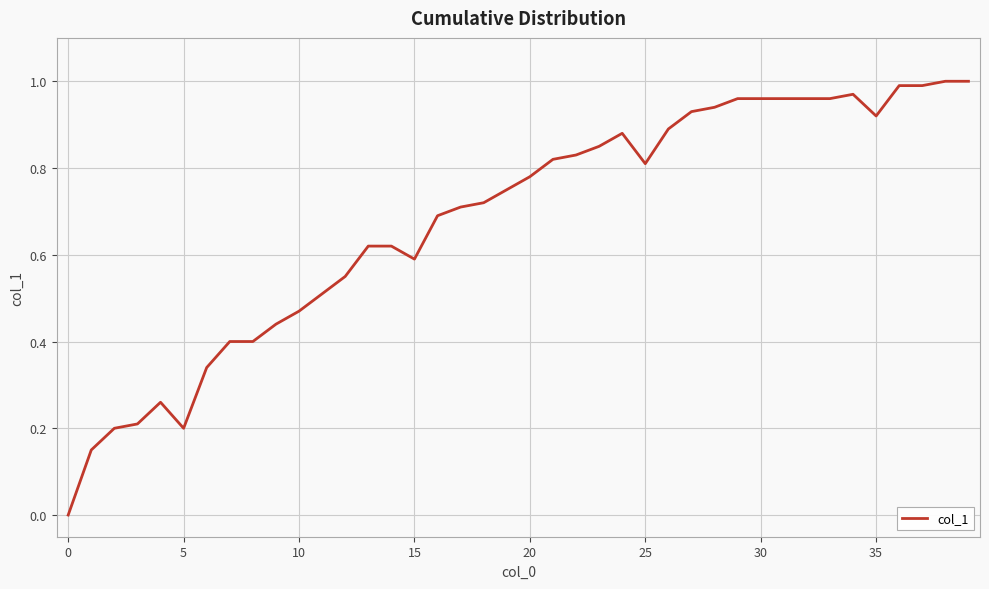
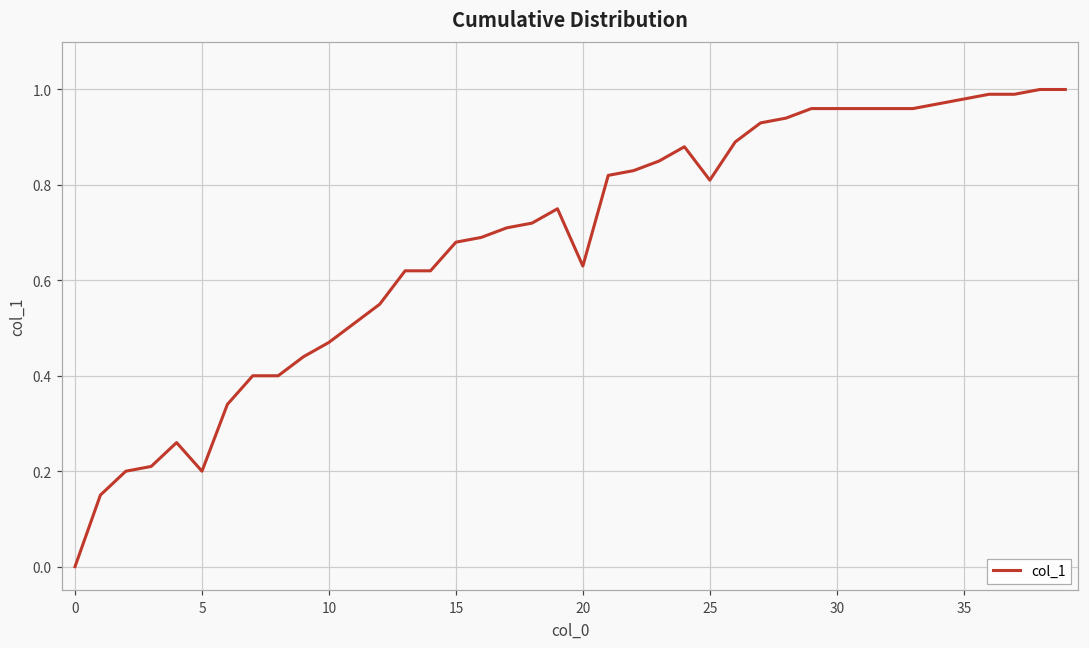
15: 0.59 -> 0.68
20: 0.78 -> 0.63
35: 0.92 -> 0.98
